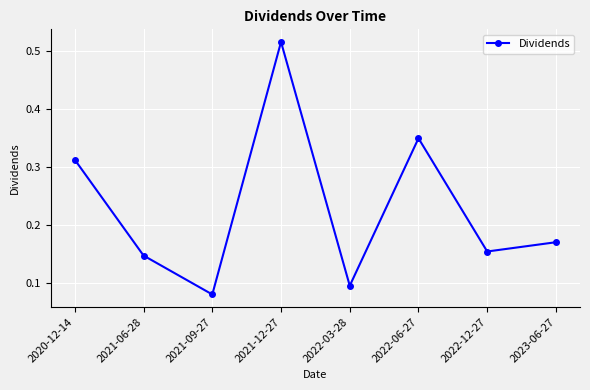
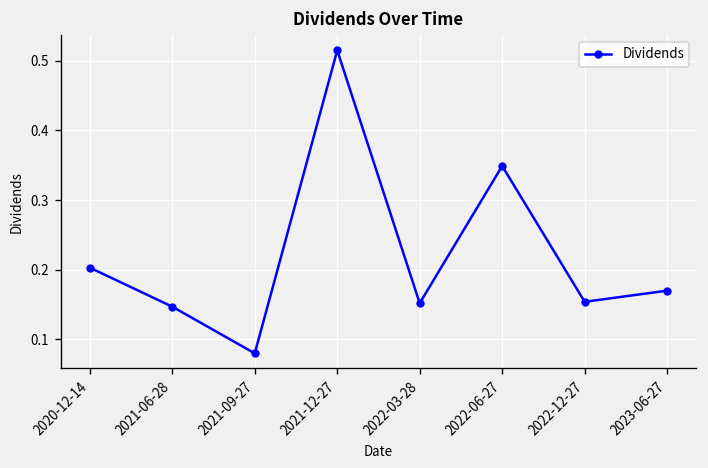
2020-12-14: 0.31 -> 0.20
2022-03-28: 0.10 -> 0.15
